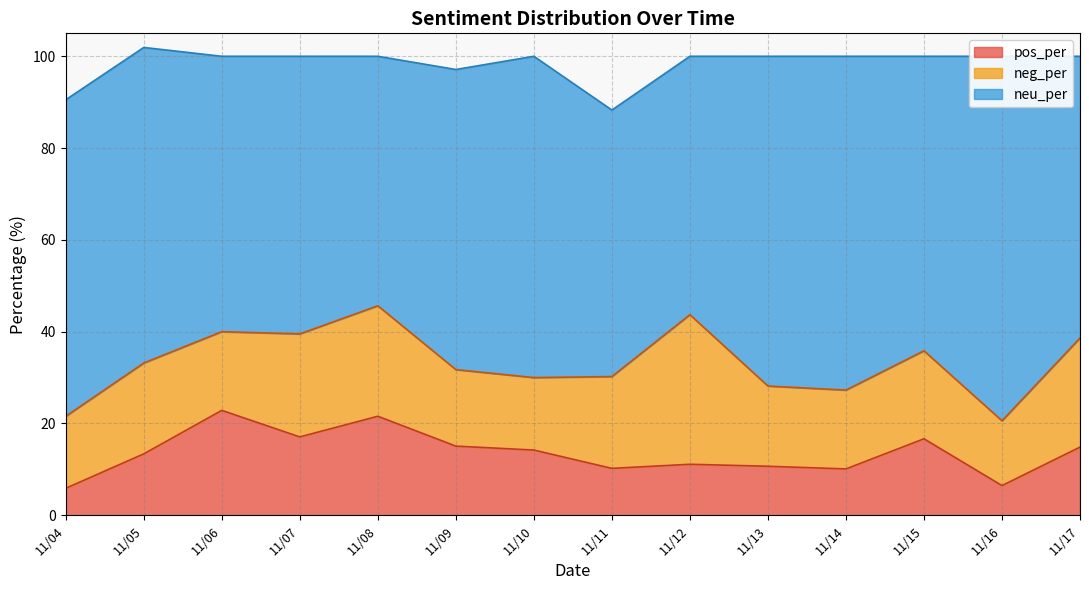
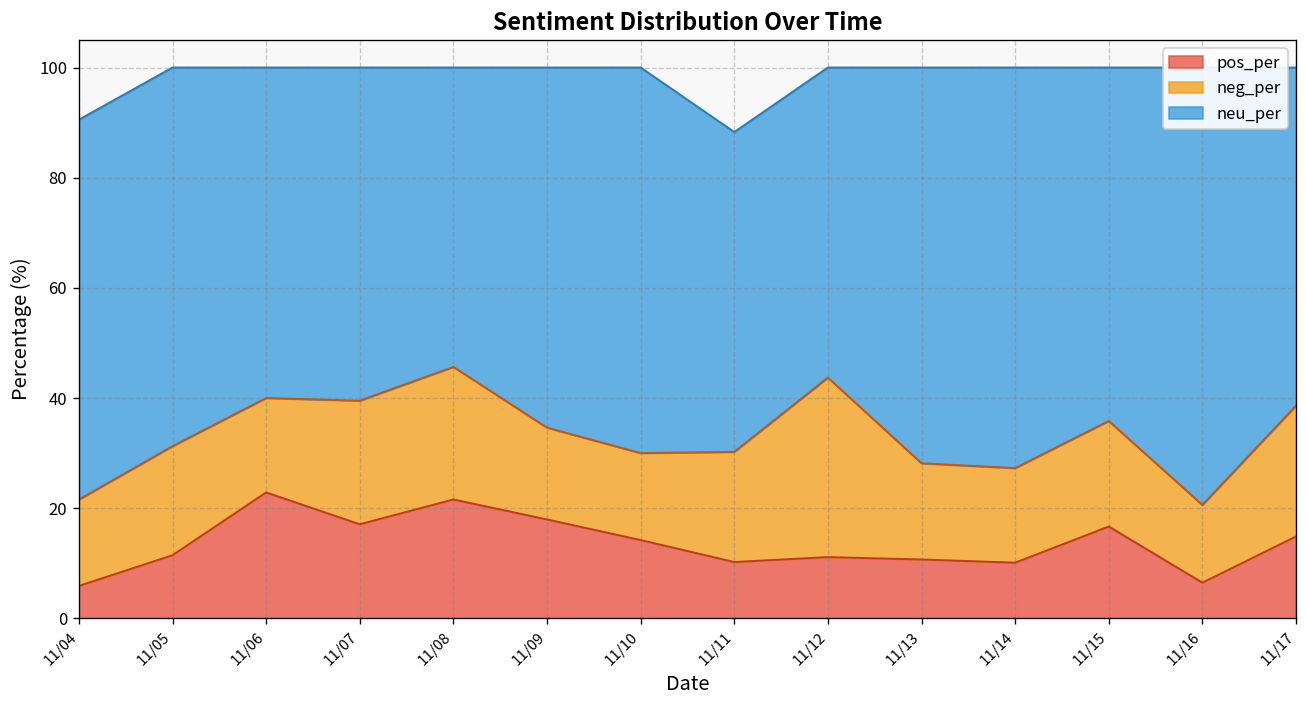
pos_per, 11/05: 13 -> 11
pos_per, 11/09: 15 -> 18
